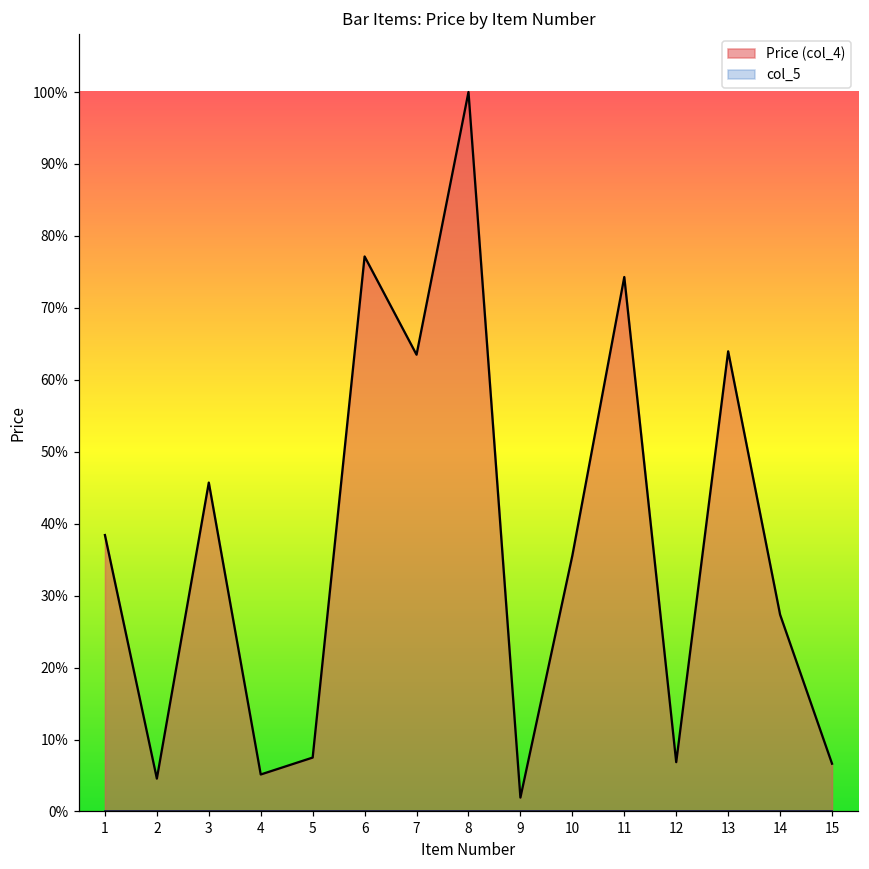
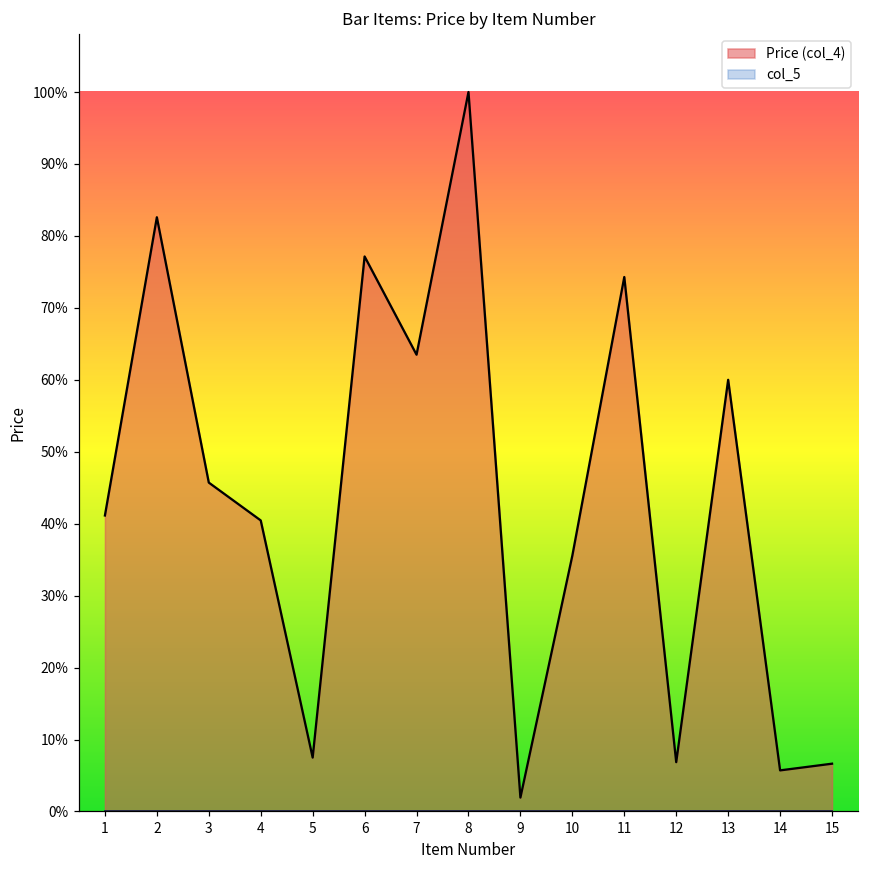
Price (col_4), 1: 38% -> 41%
Price (col_4), 2: 5% -> 83%
Price (col_4), 4: 5% -> 40%
Price (col_4), 13: 64% -> 60%
Price (col_4), 14: 27% -> 6%
